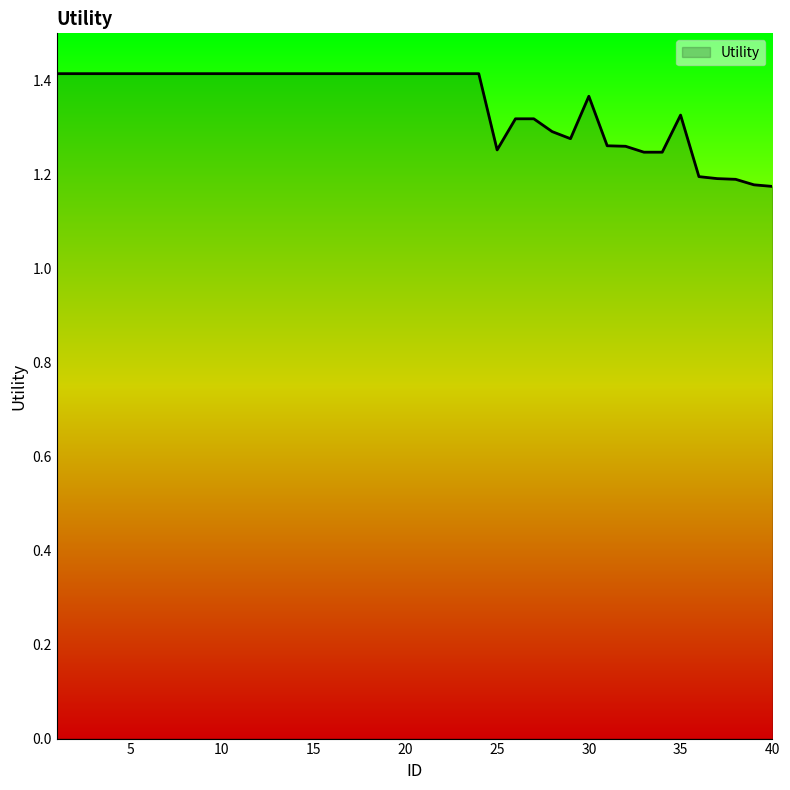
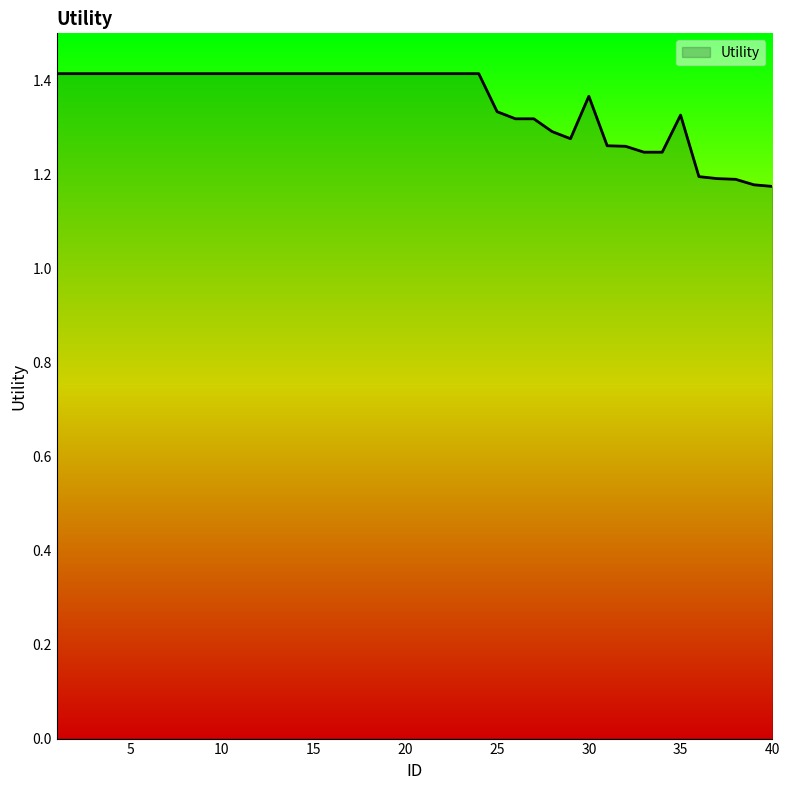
25: 1.25 -> 1.33
